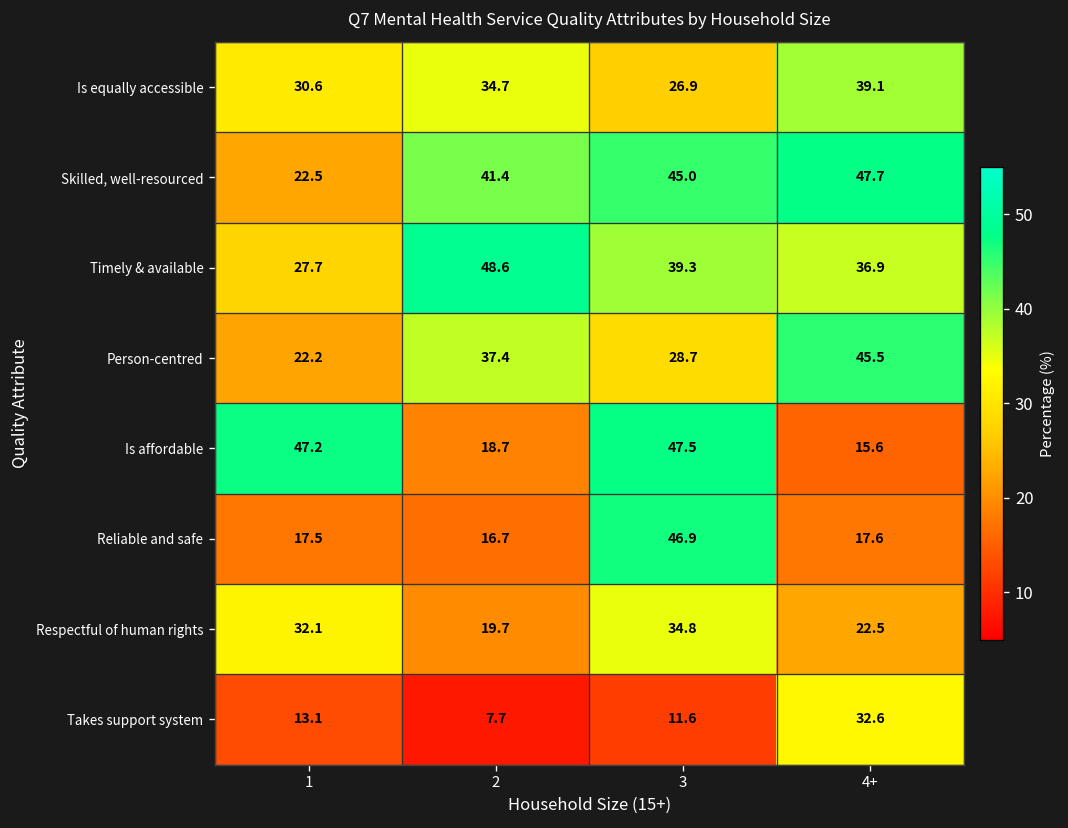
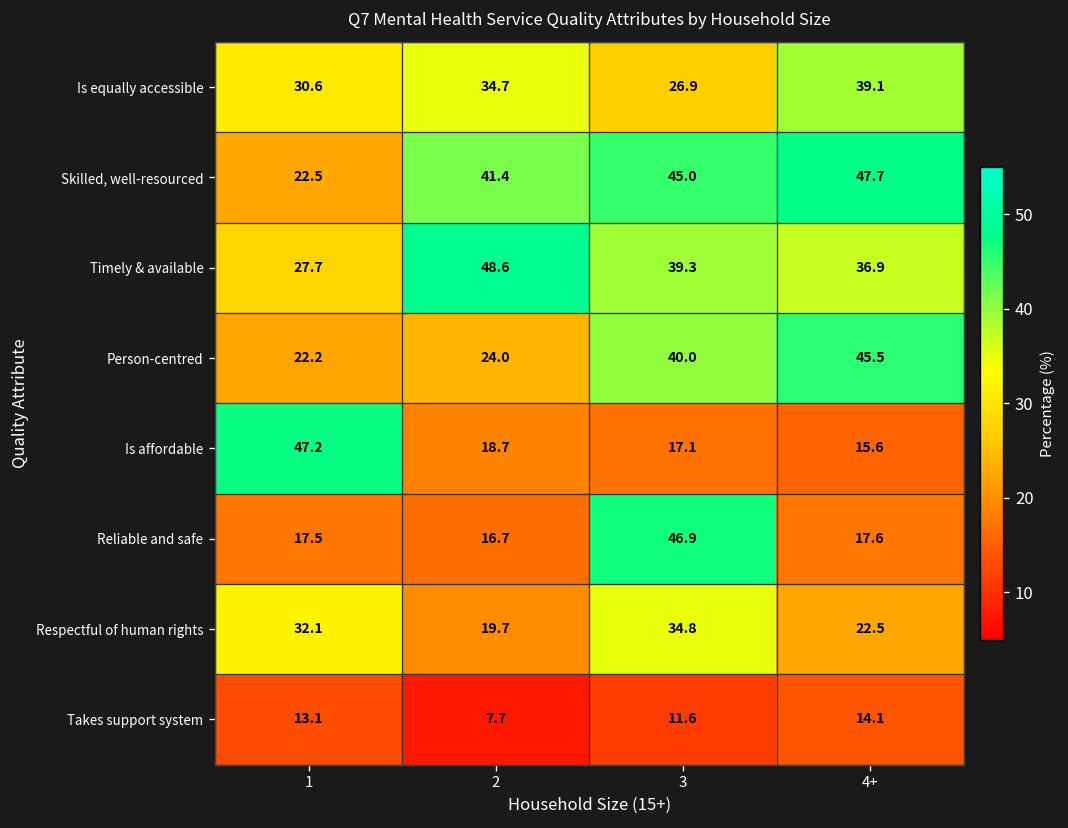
Person-centred, 2: 37.4 -> 24.0
Person-centred, 3: 28.7 -> 40.0
Is affordable, 3: 47.5 -> 17.1
Takes support system, 4+: 32.6 -> 14.1
